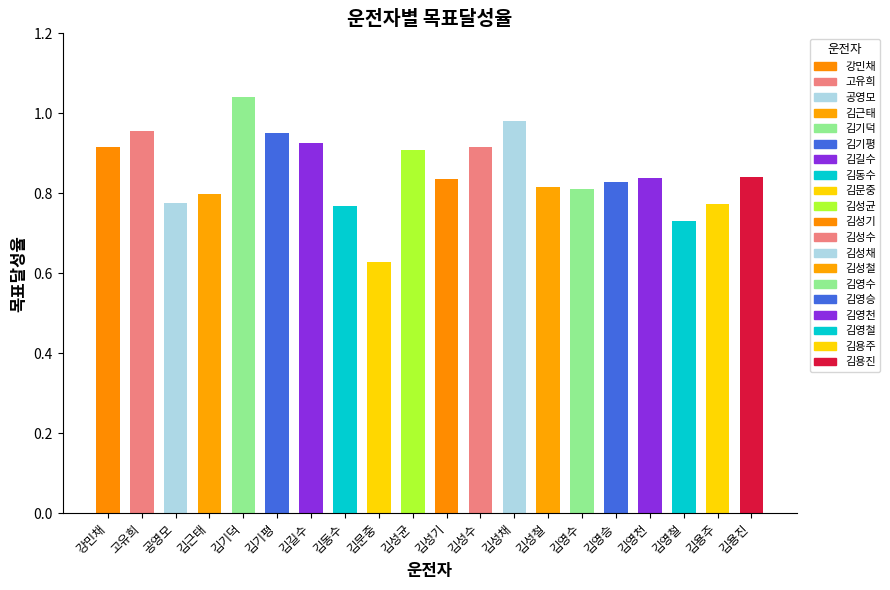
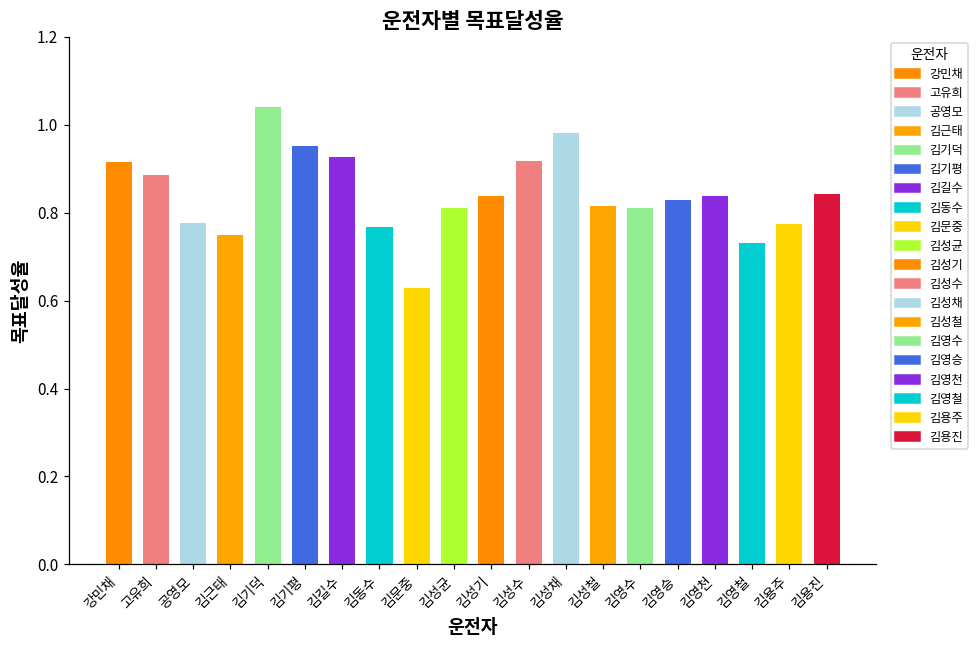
고유희: 0.96 -> 0.89
김근태: 0.80 -> 0.75
김성균: 0.91 -> 0.81
